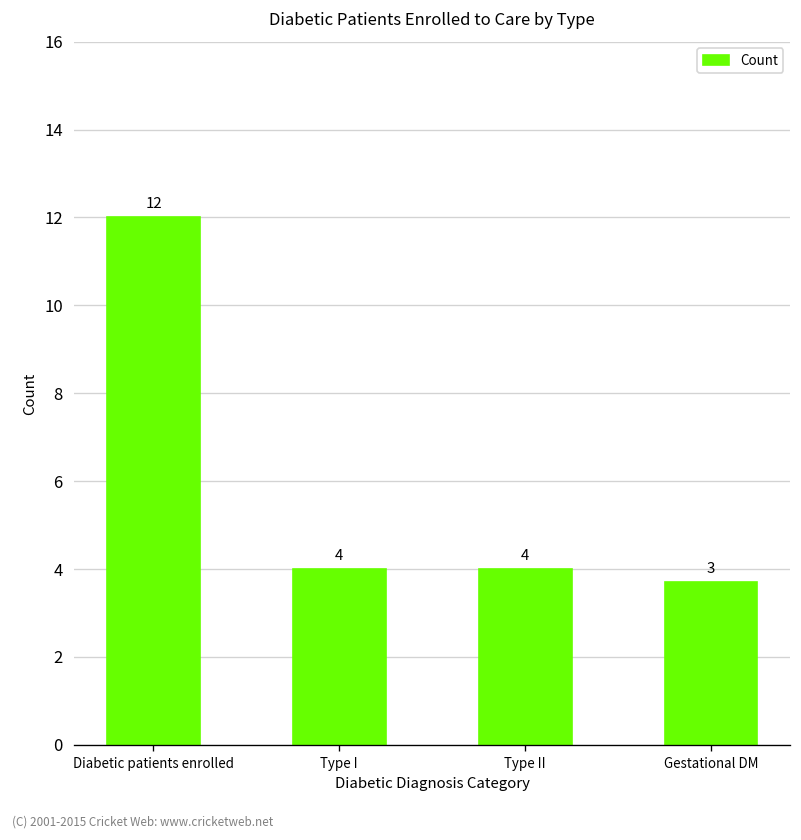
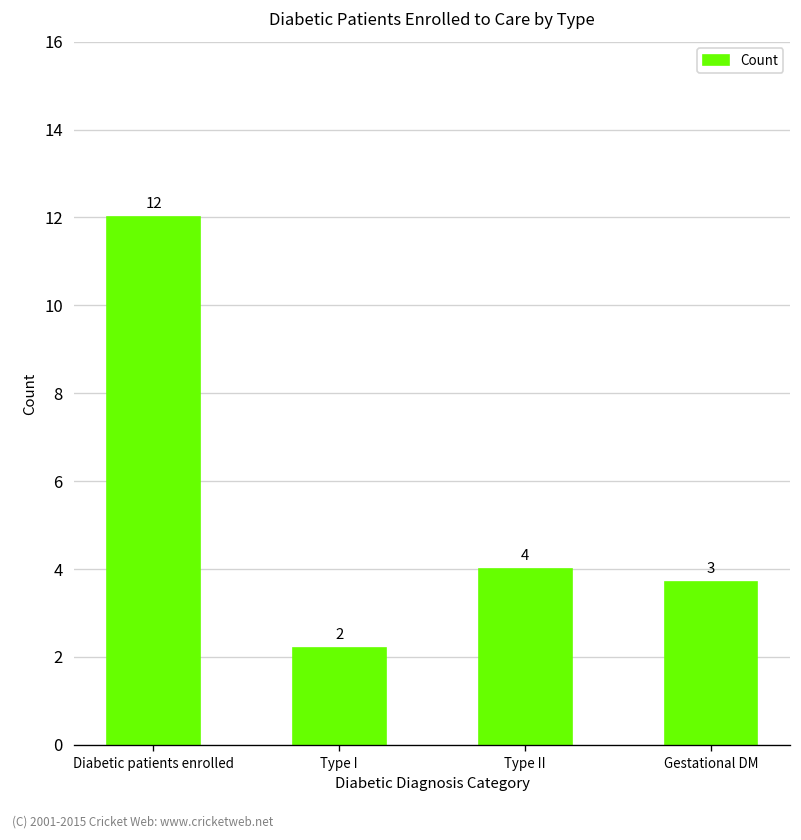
Type I: 4 -> 2
